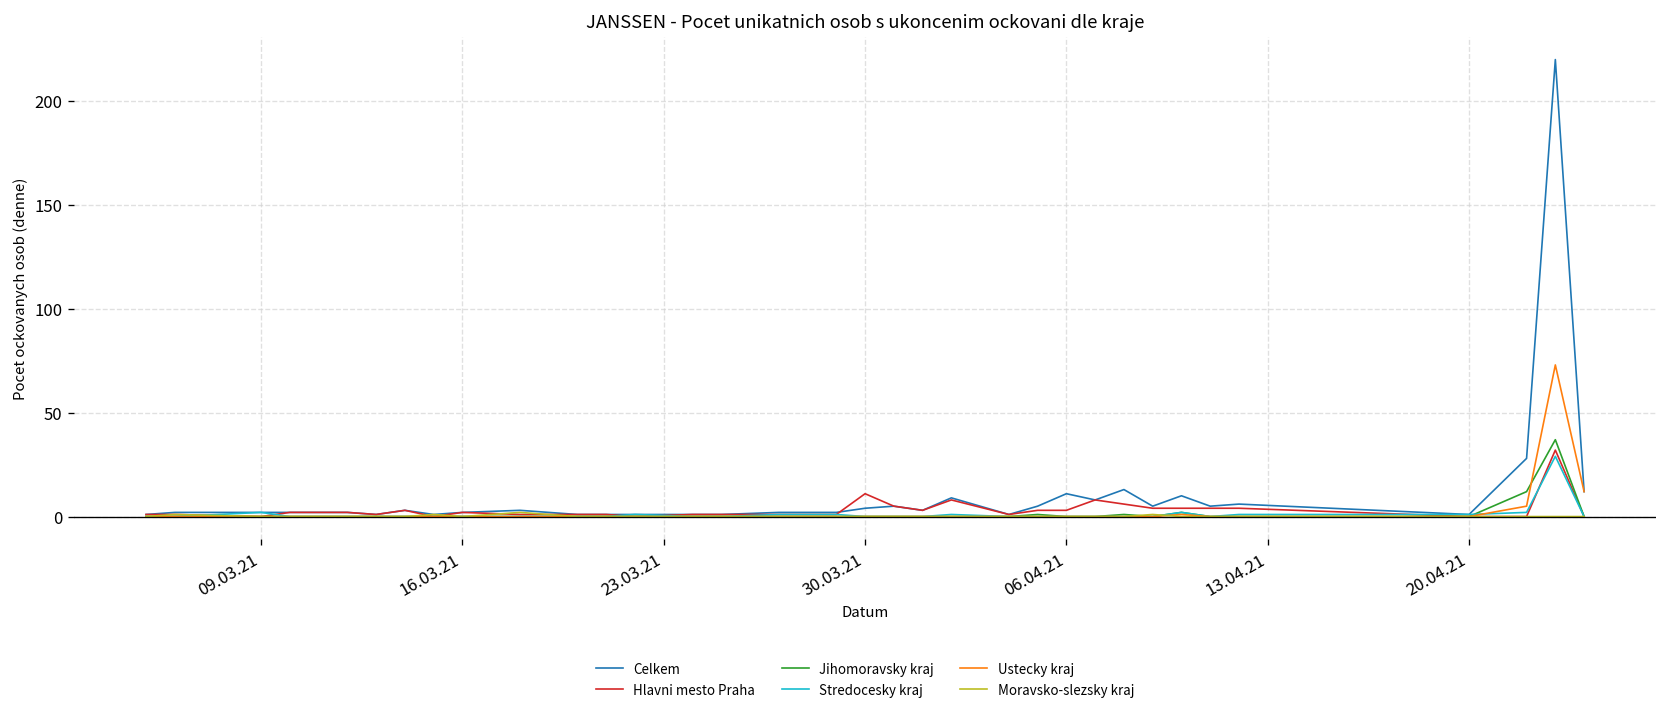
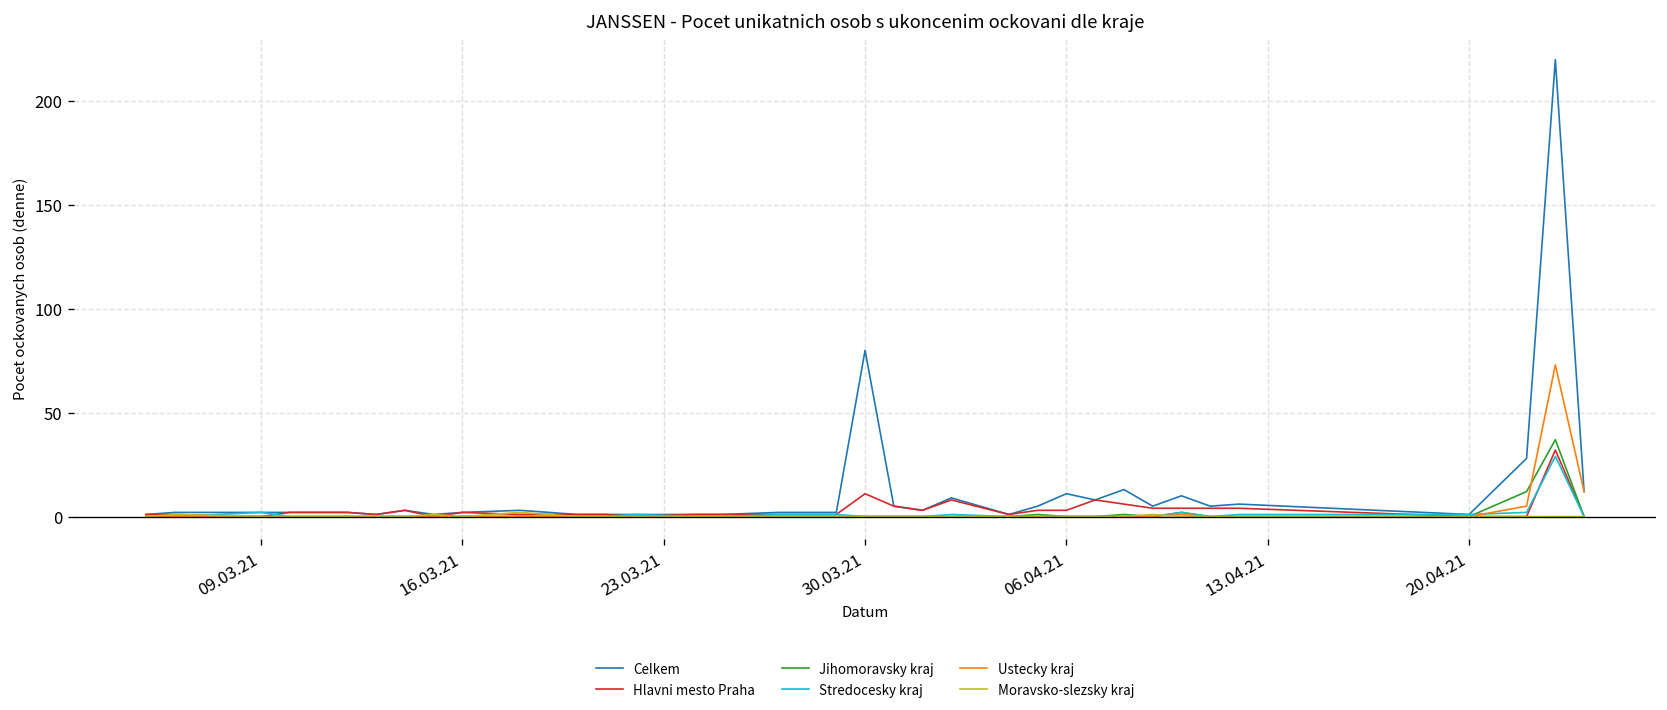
Celkem, 30.03.21: 4 -> 80
